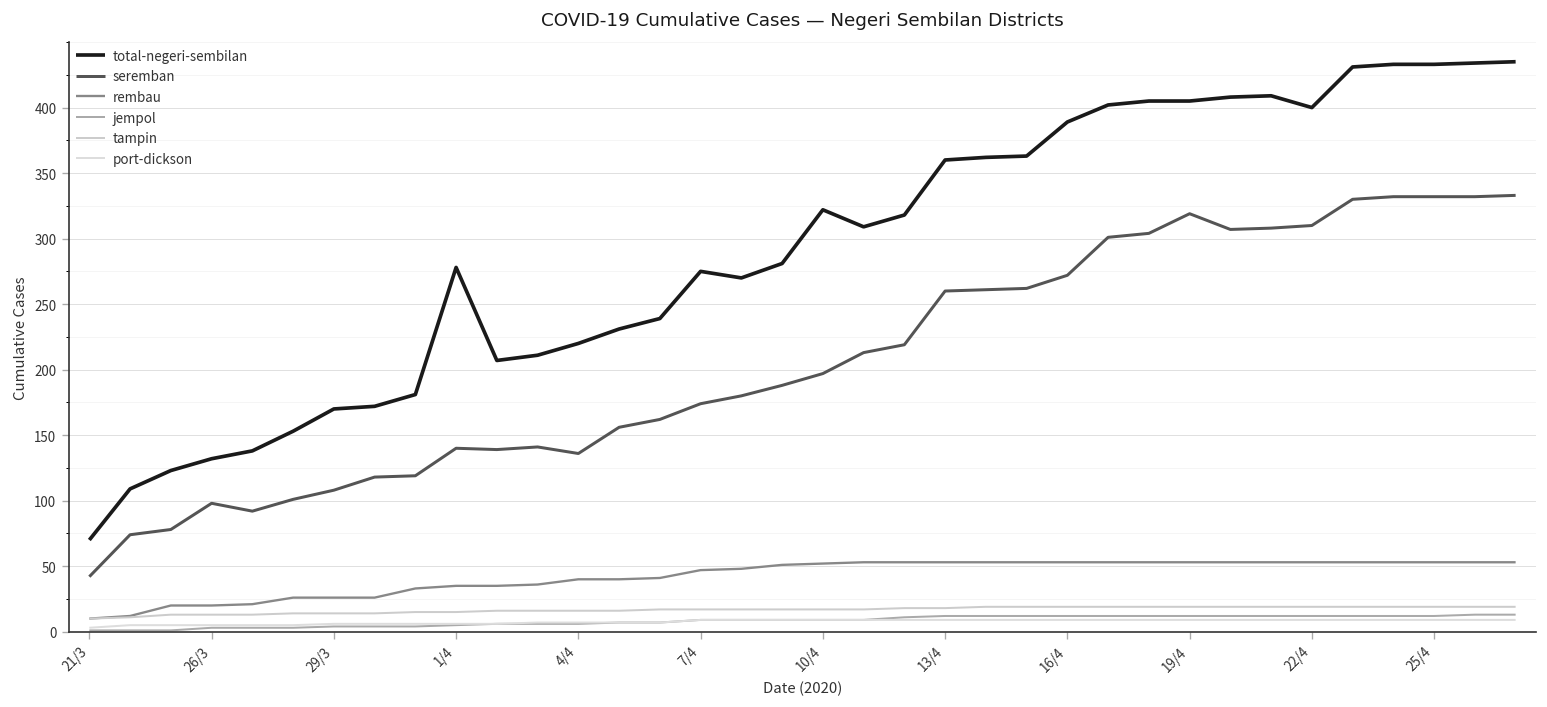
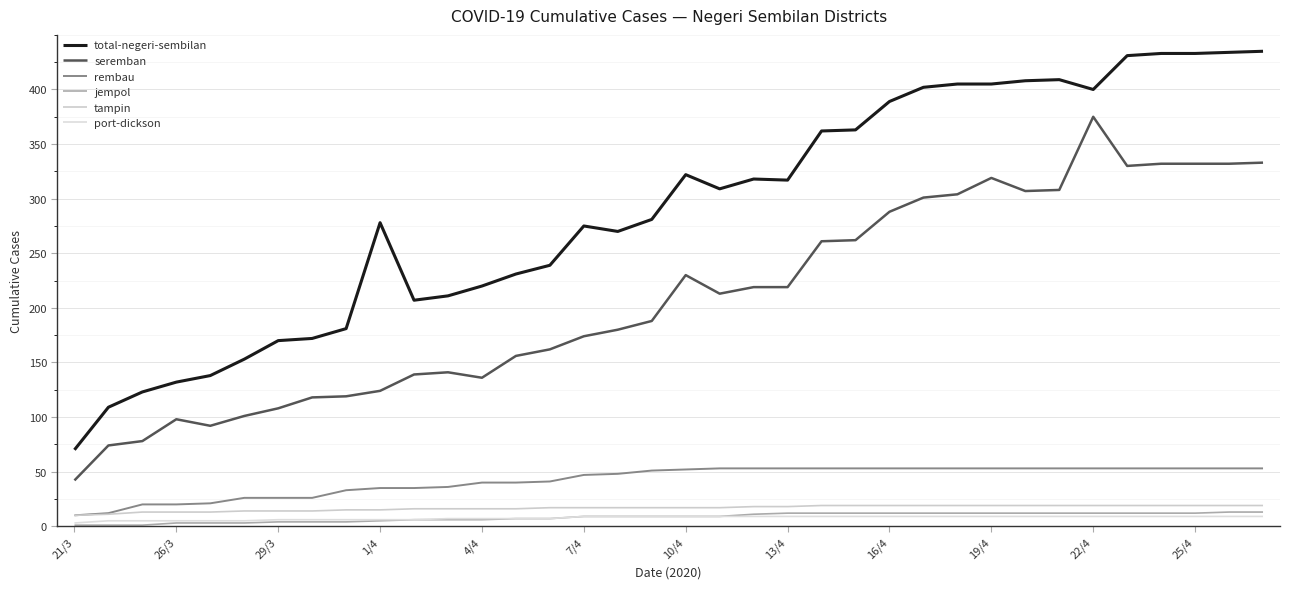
seremban, 1/4: 140 -> 124
seremban, 10/4: 197 -> 230
total-negeri-sembilan, 13/4: 360 -> 317
seremban, 13/4: 260 -> 219
seremban, 16/4: 272 -> 288
seremban, 22/4: 310 -> 375
